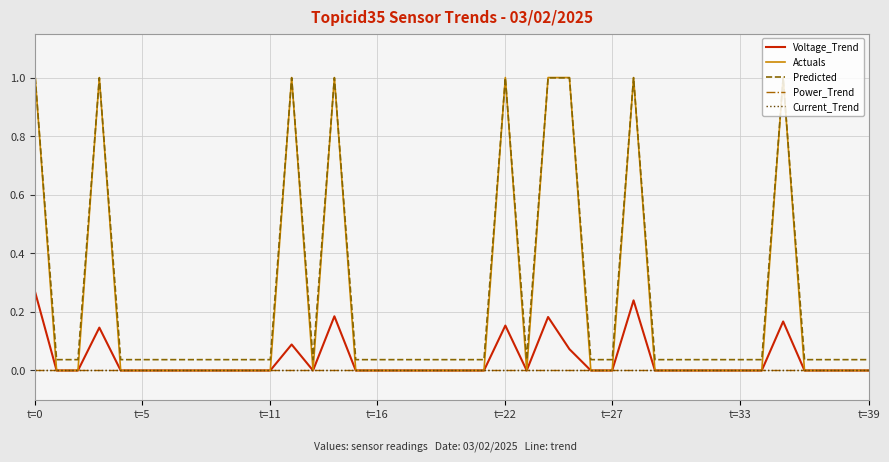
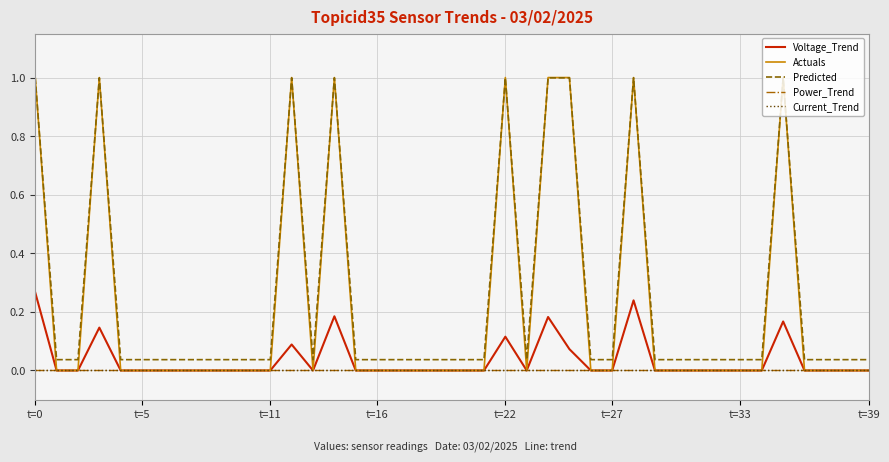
Voltage_Trend, t=22: 0.15 -> 0.12
